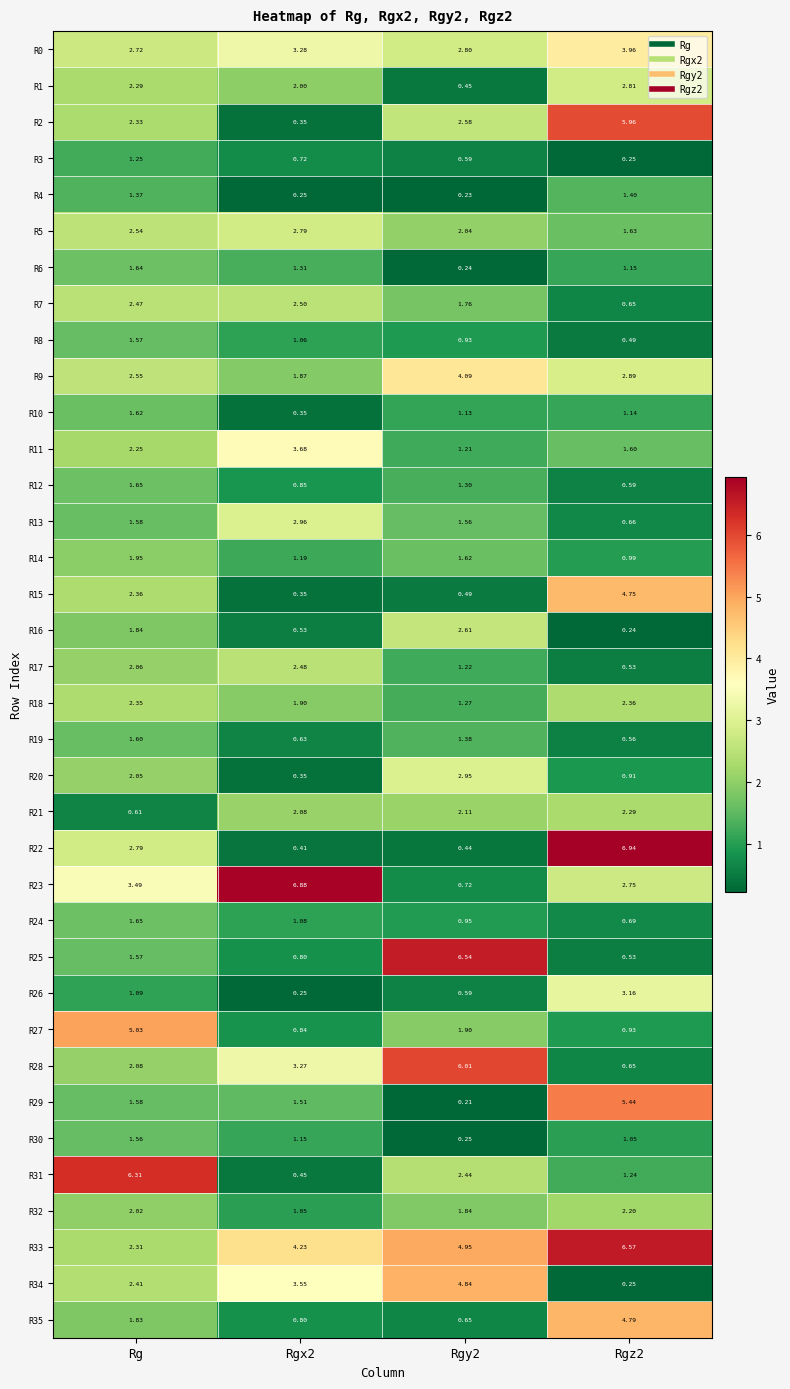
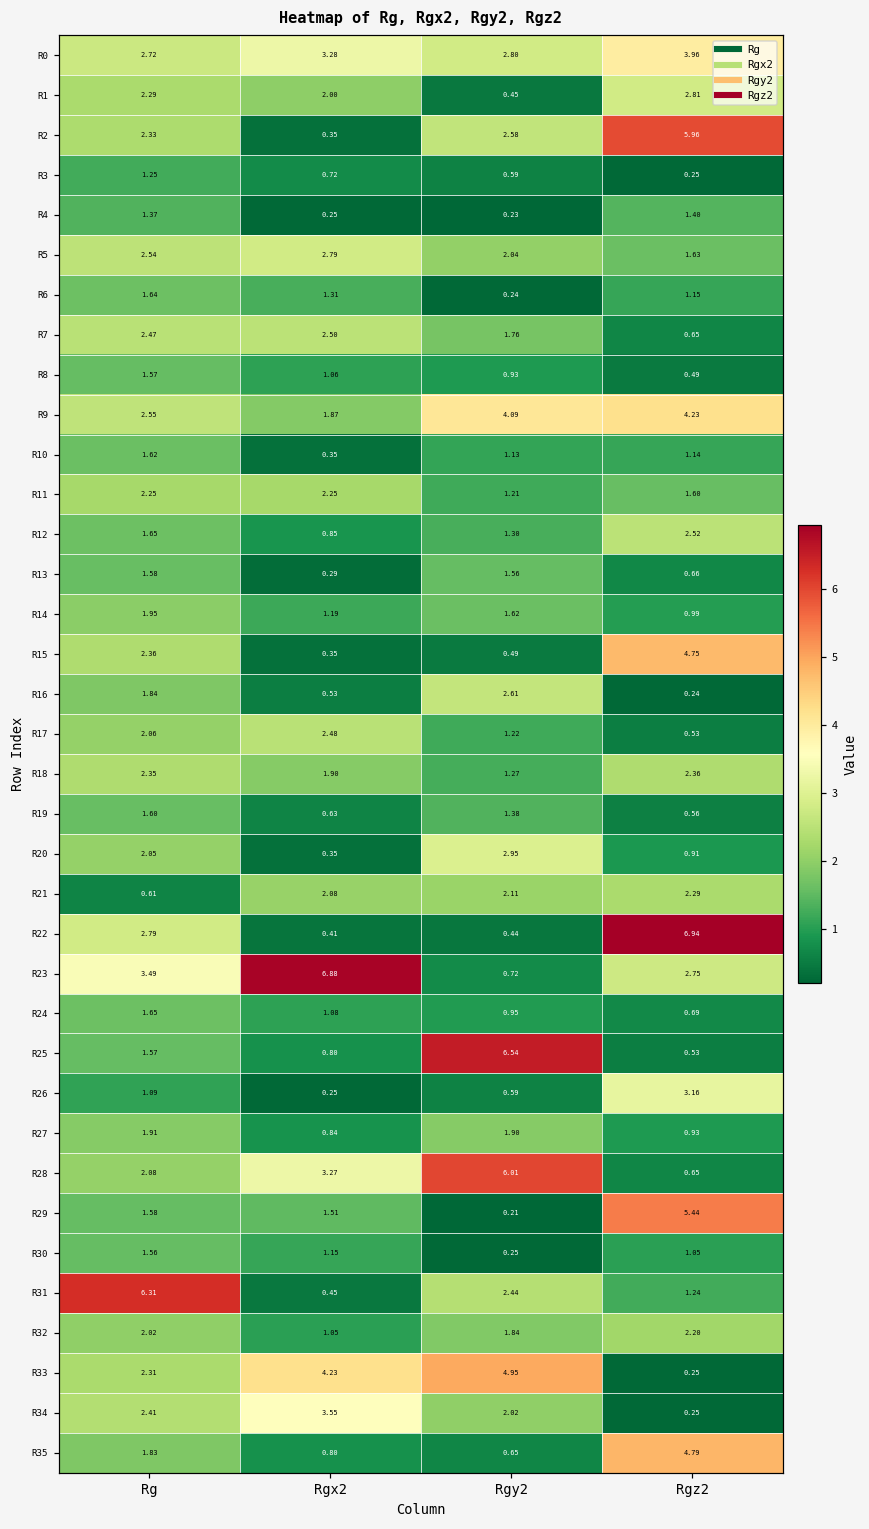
R9, Rgz2: 2.89 -> 4.23
R11, Rgx2: 3.68 -> 2.25
R12, Rgz2: 0.59 -> 2.52
R13, Rgx2: 2.96 -> 0.29
R27, Rg: 5.03 -> 1.91
R33, Rgz2: 6.57 -> 0.25
R34, Rgy2: 4.84 -> 2.02
